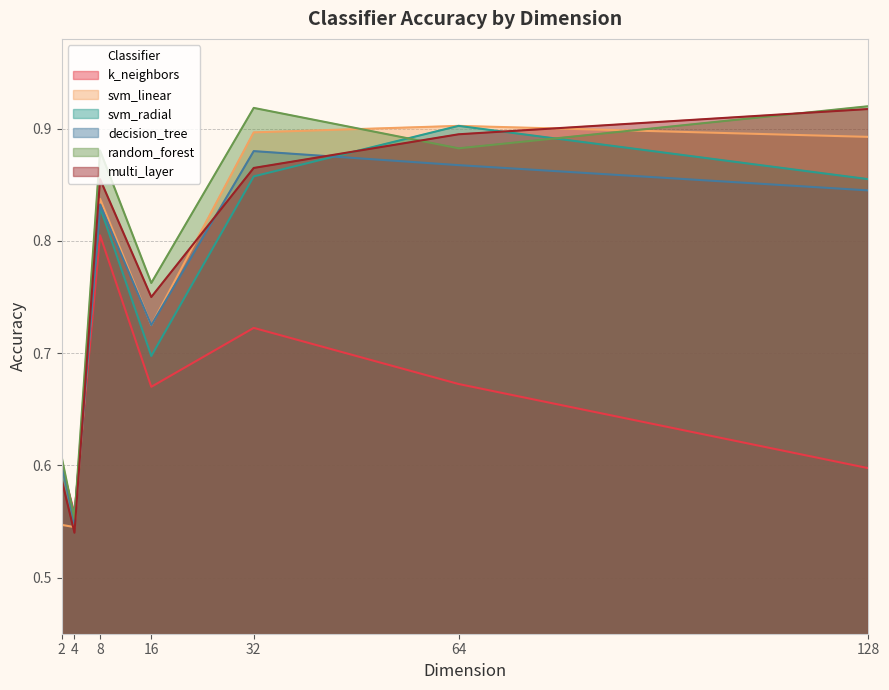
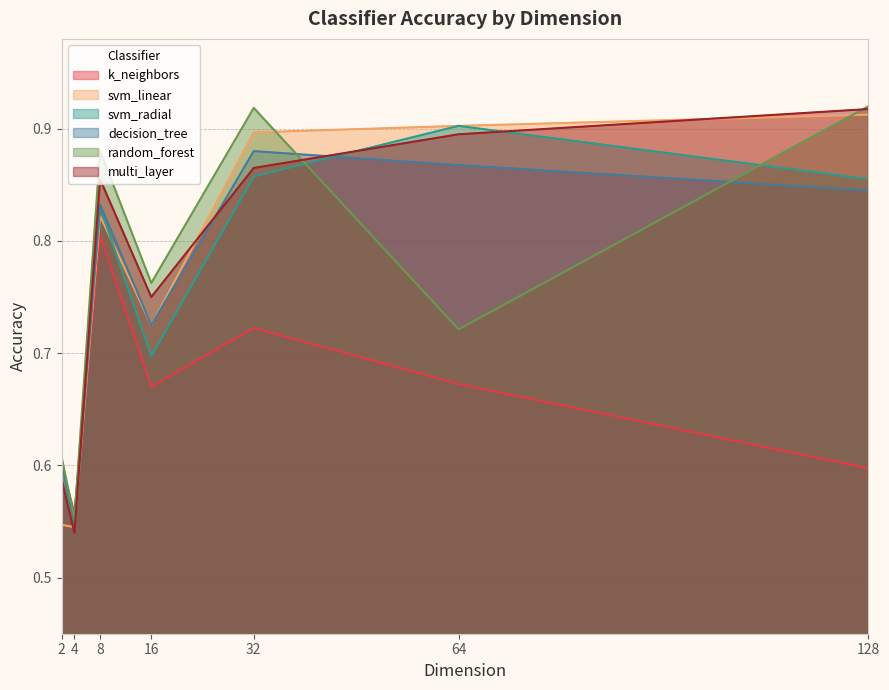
svm_linear, 8: 0.838 -> 0.822
random_forest, 64: 0.883 -> 0.721
svm_linear, 128: 0.893 -> 0.913
